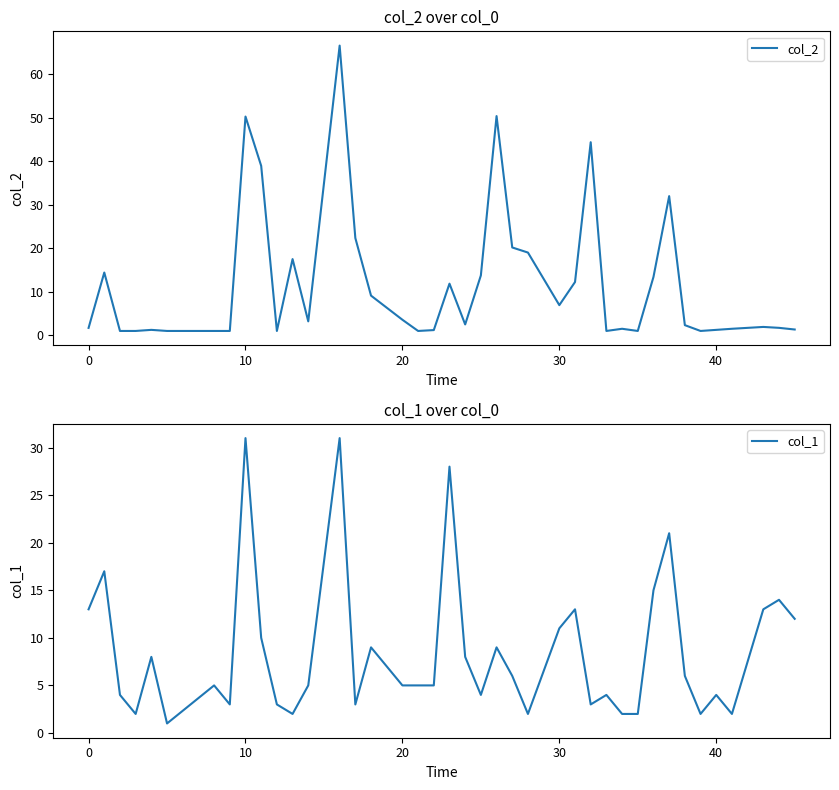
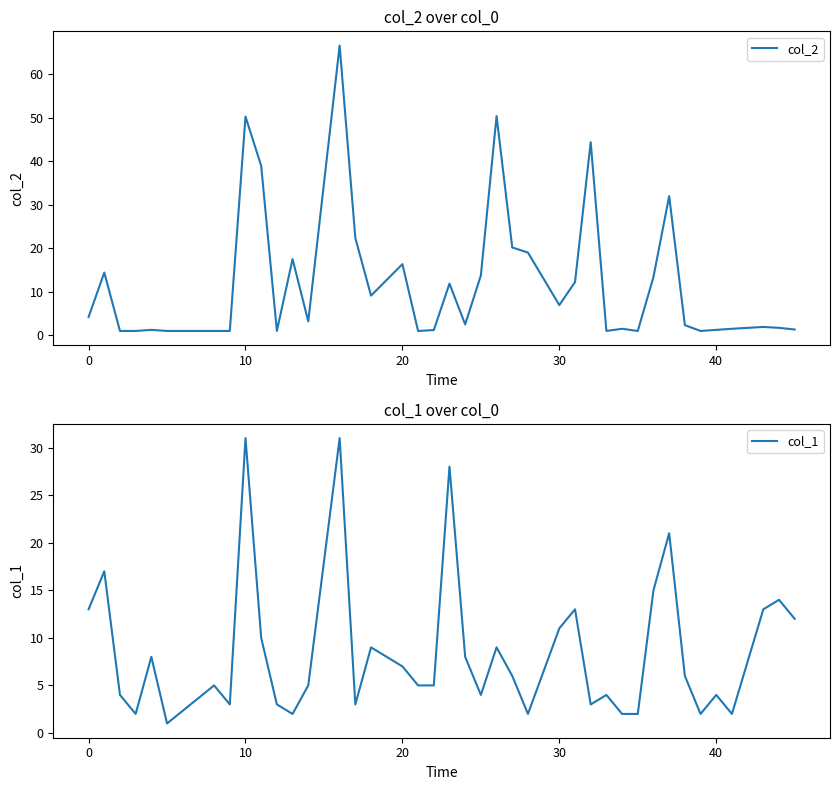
col_2 over col_0, 0: 2 -> 4
col_2 over col_0, 20: 4 -> 16
col_1 over col_0, 20: 5 -> 7
